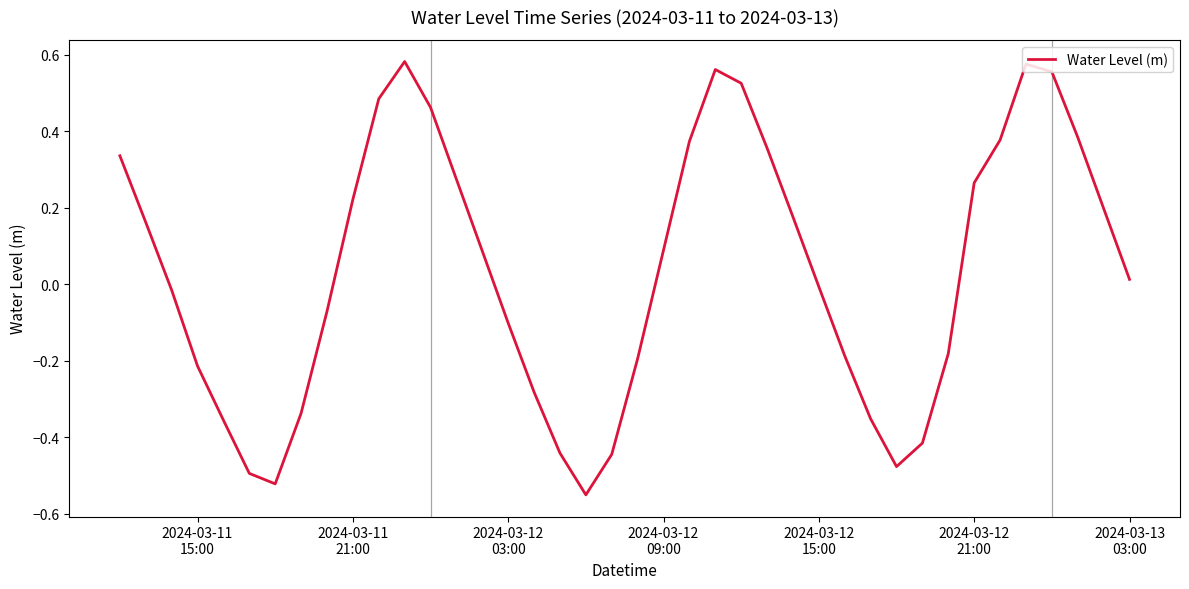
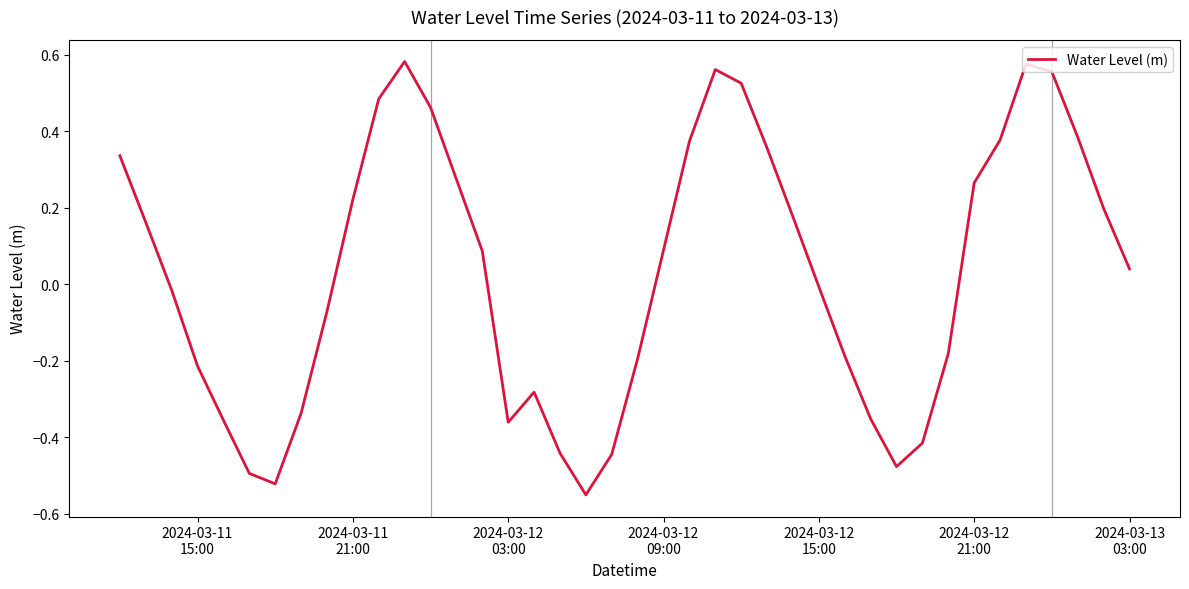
2024-03-12 03:00: -0.10 -> -0.36
2024-03-13 03:00: 0.01 -> 0.04
